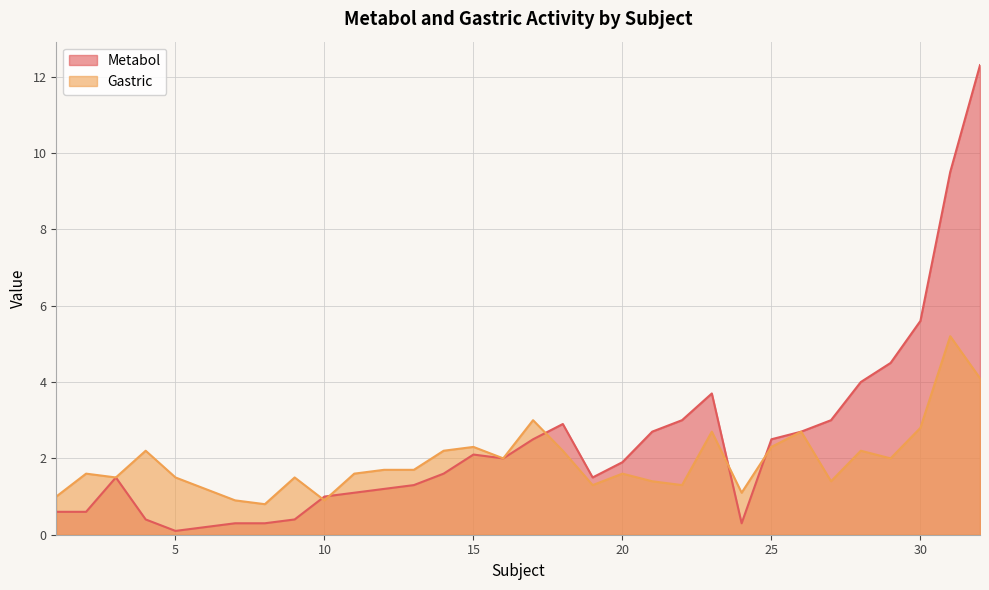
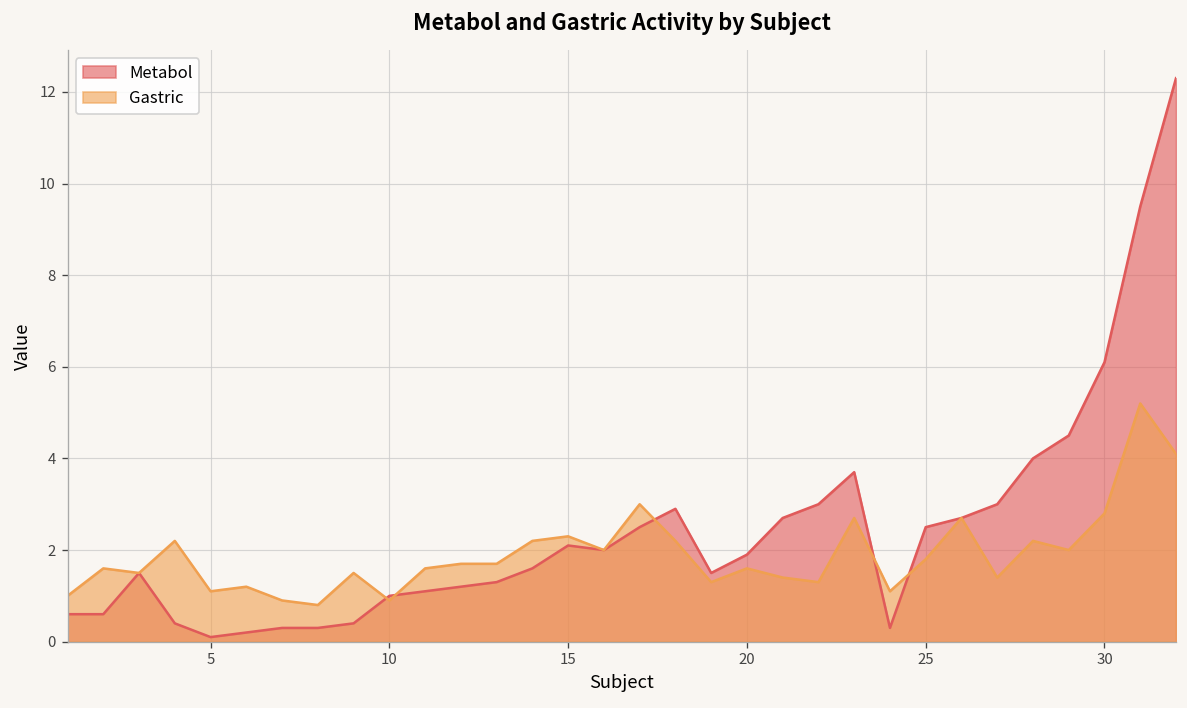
Gastric, 5: 1.5 -> 1.1
Gastric, 25: 2.3 -> 1.8
Metabol, 30: 5.6 -> 6.1
